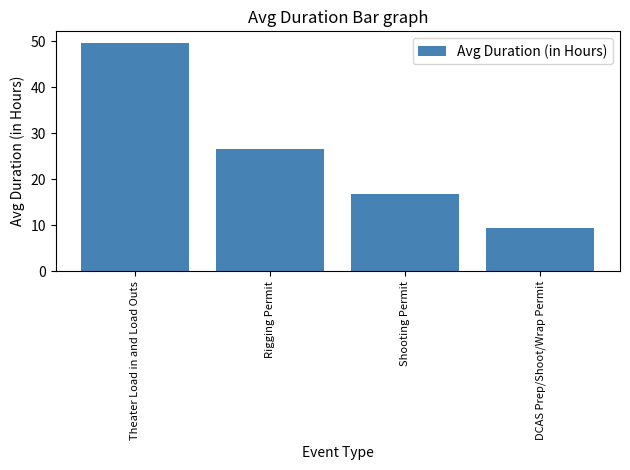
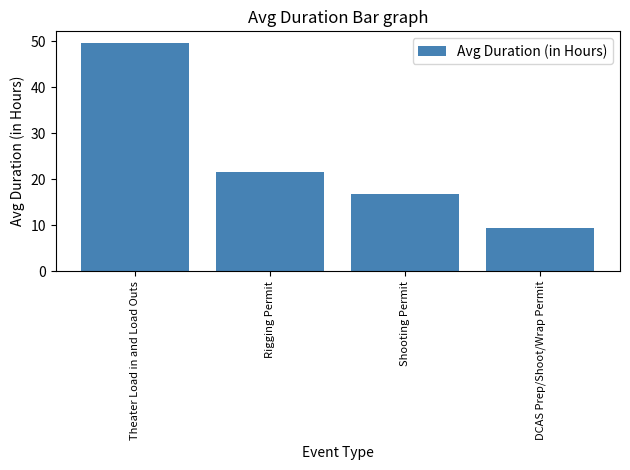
Rigging Permit: 27 -> 22
